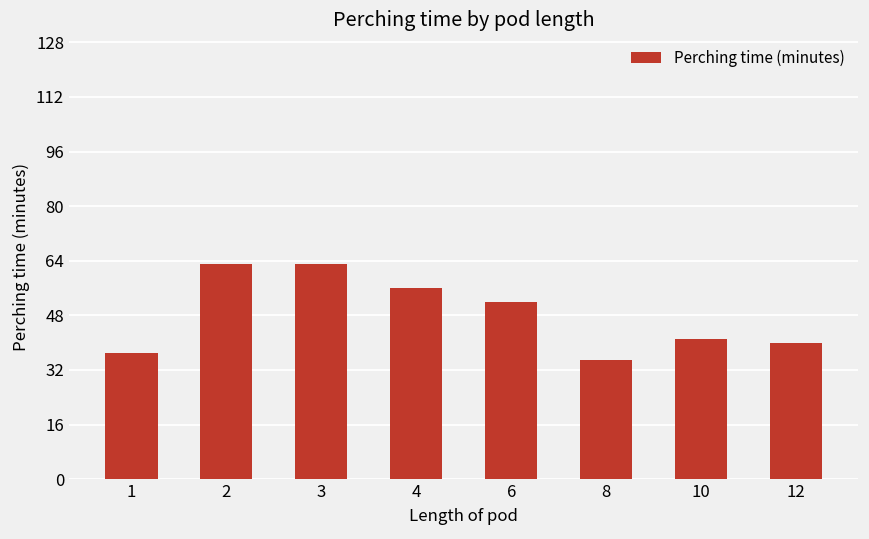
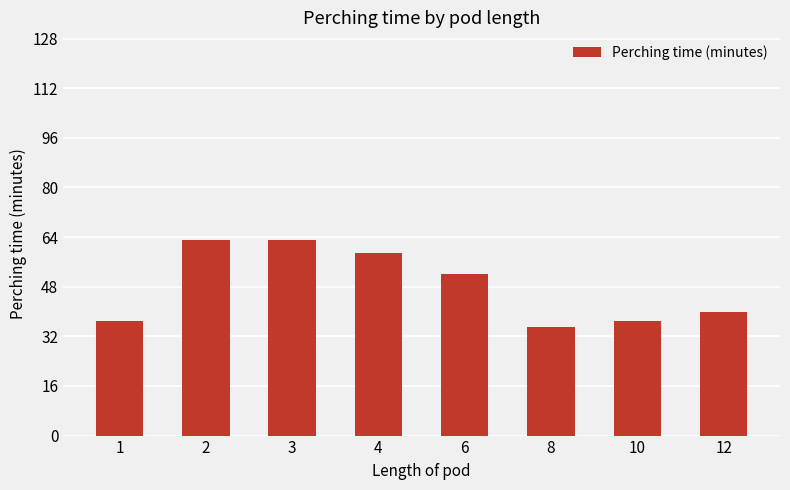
4: 56 -> 59
10: 41 -> 37
